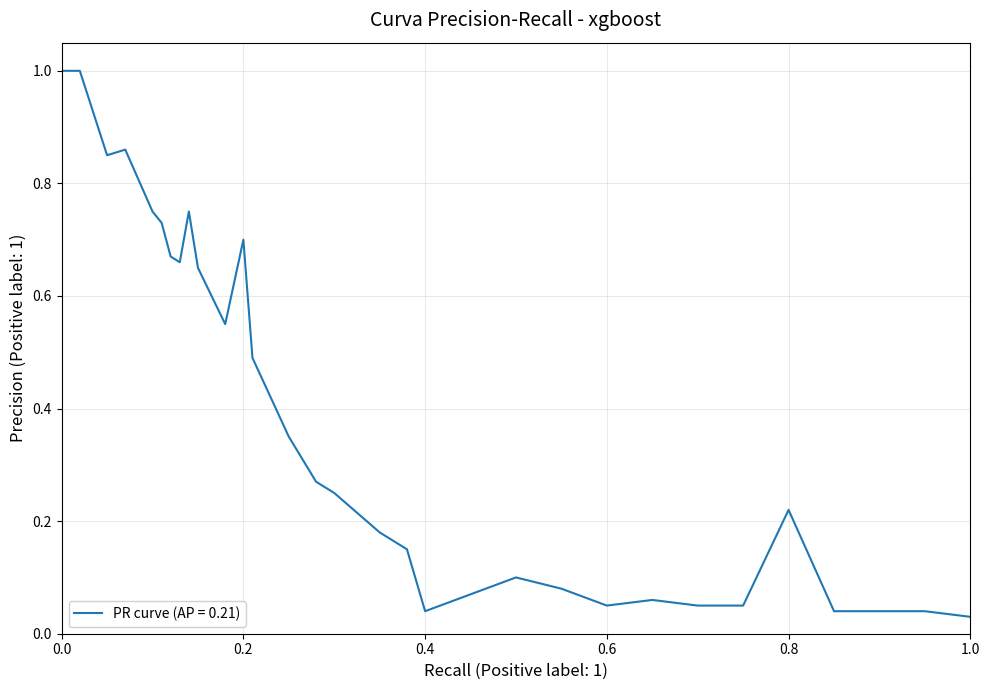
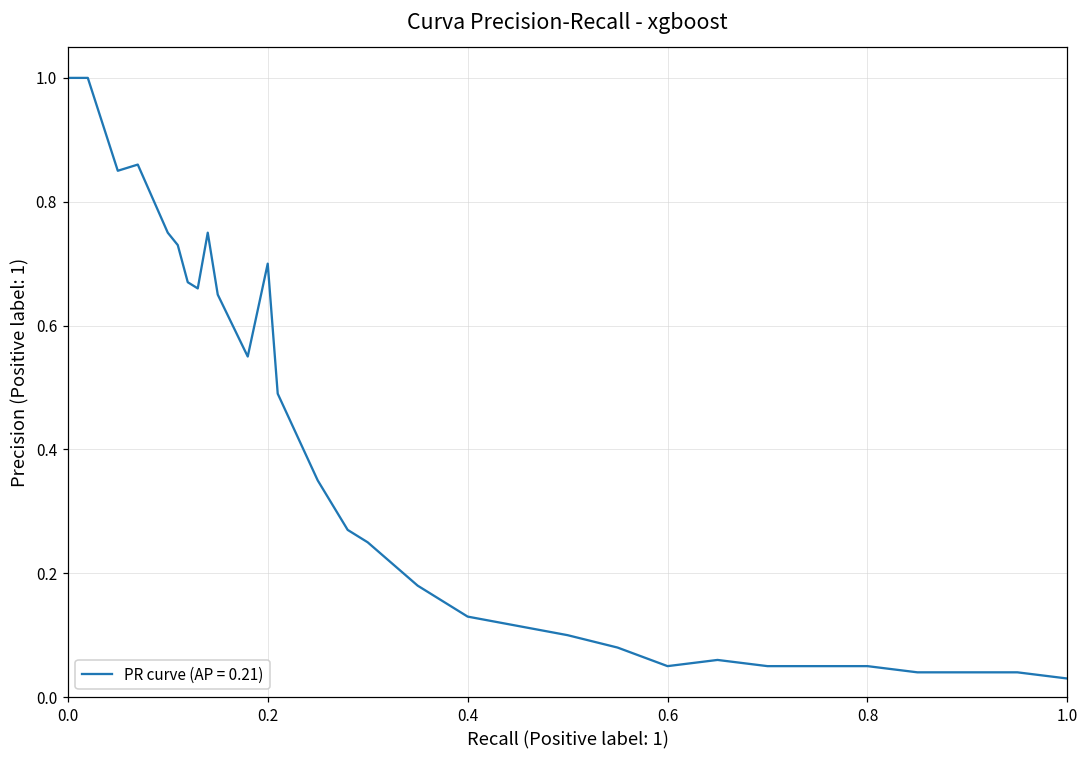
0.4: 0.04 -> 0.13
0.8: 0.22 -> 0.05
